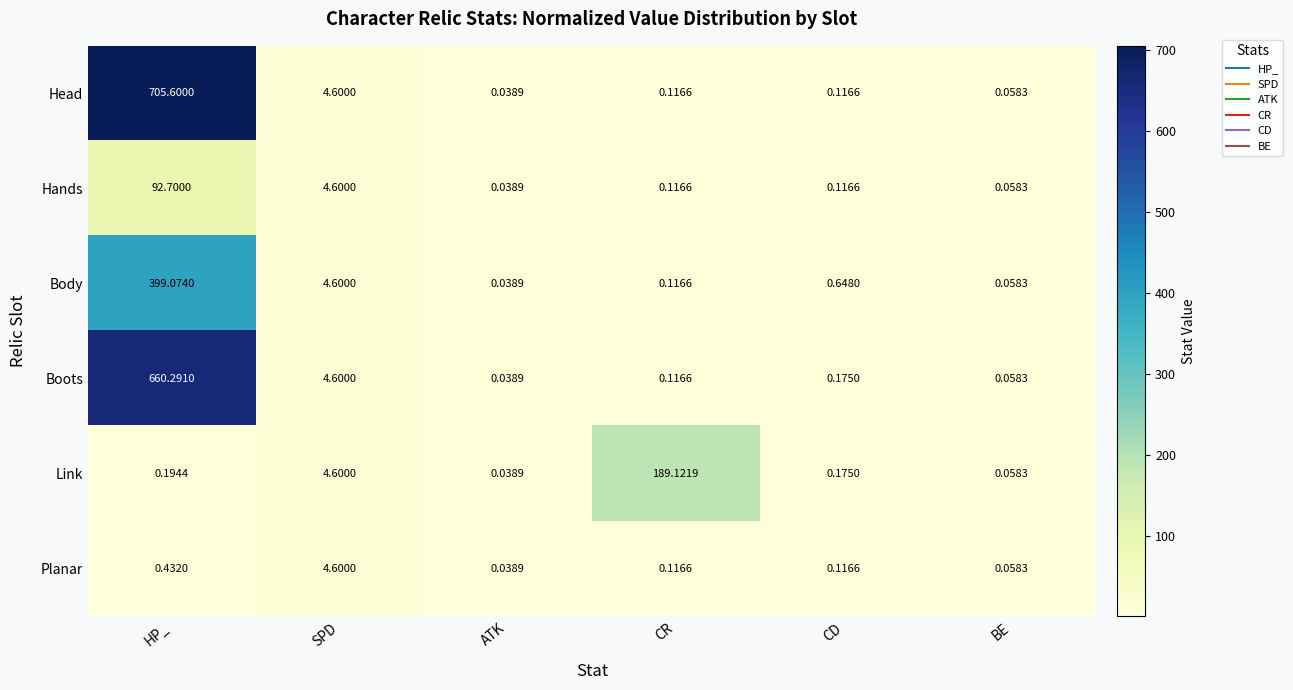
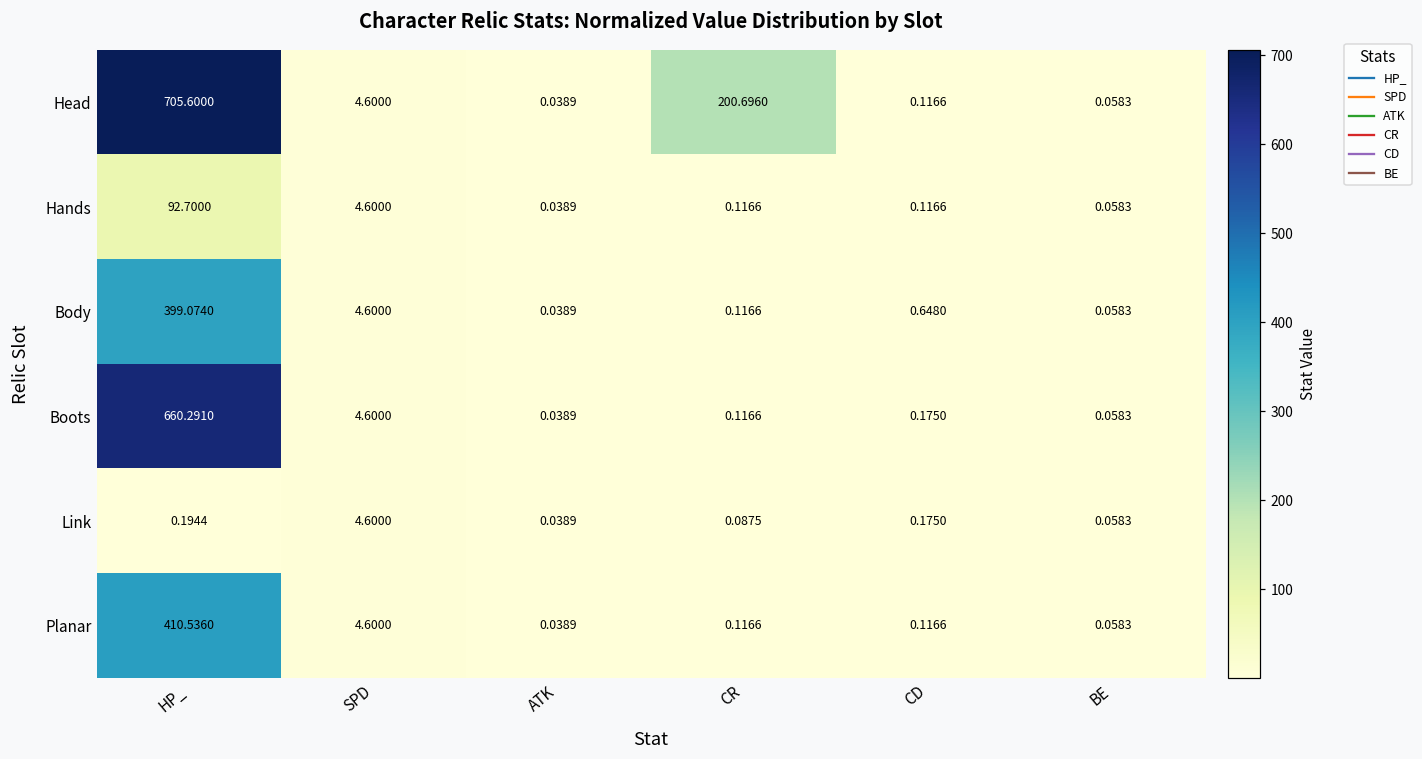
Head, CR: 0.1166 -> 200.6960
Link, CR: 189.1219 -> 0.0875
Planar, HP_: 0.4320 -> 410.5360
